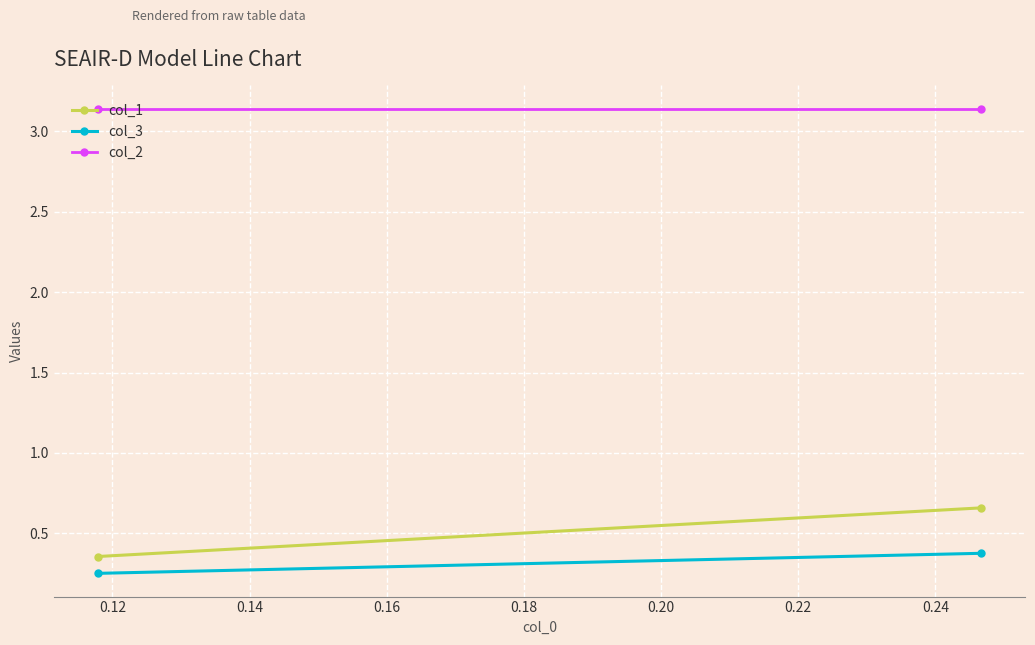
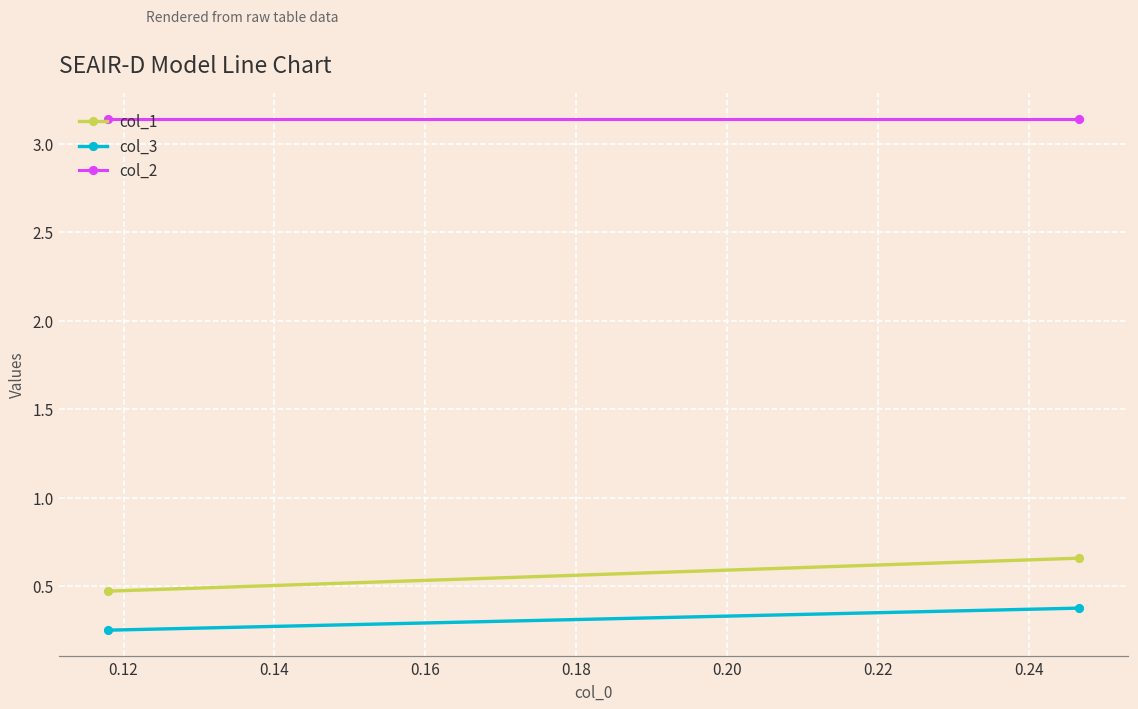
col_1, 0.12: 0.36 -> 0.47
